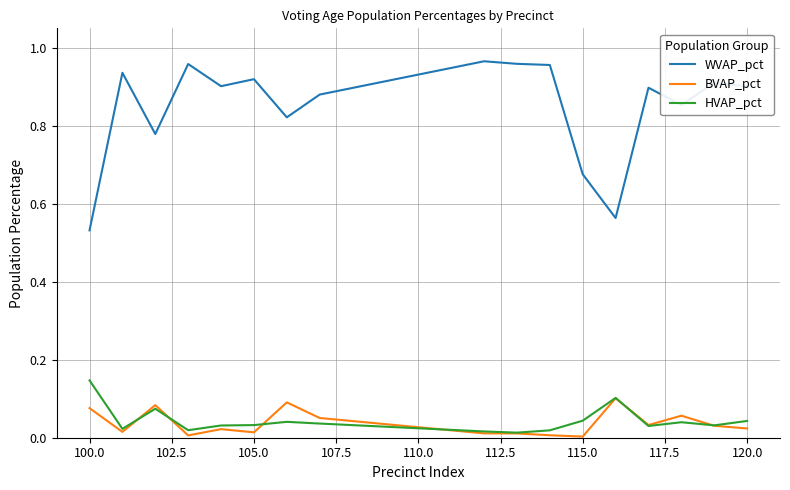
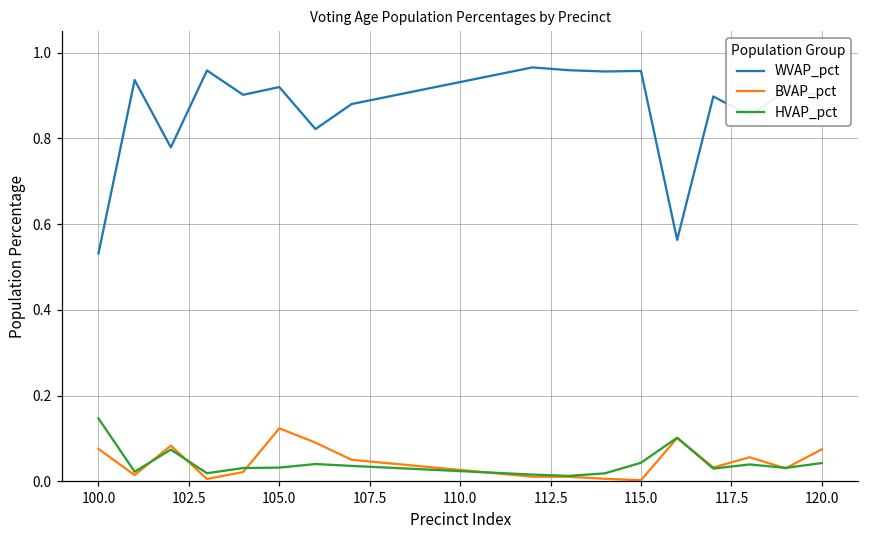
BVAP_pct, 105.0: 0.01 -> 0.12
WVAP_pct, 115.0: 0.68 -> 0.96
BVAP_pct, 120.0: 0.02 -> 0.08
